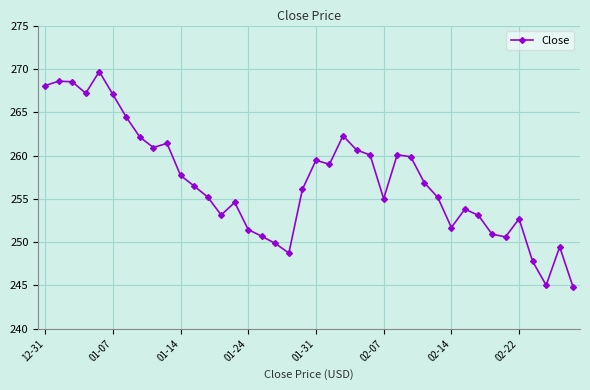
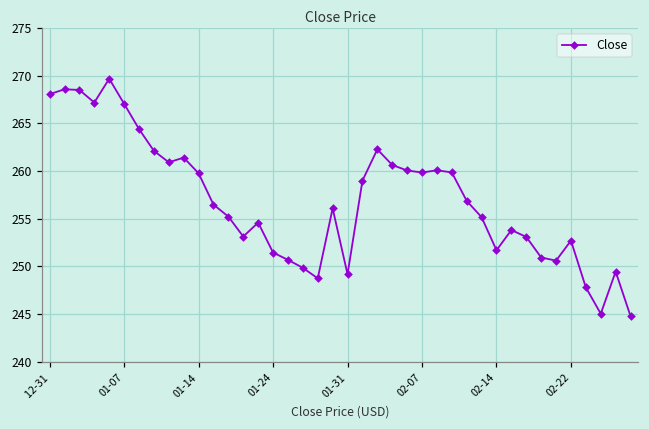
01-14: 258 -> 260
01-31: 259 -> 249
02-07: 255 -> 260
